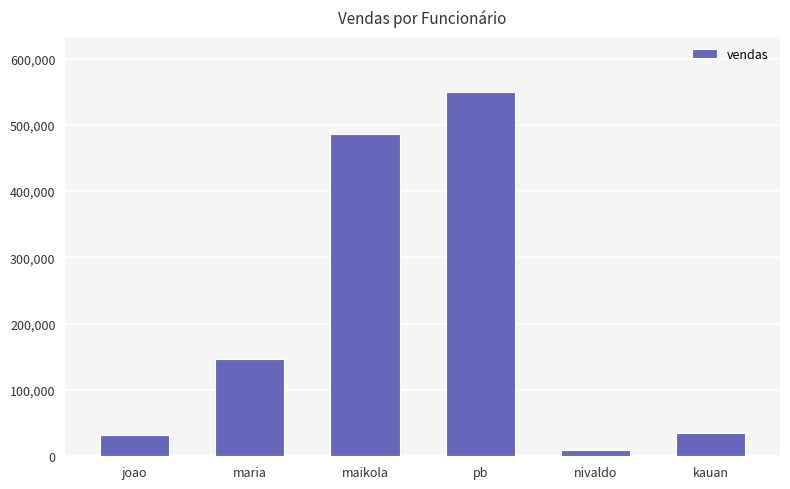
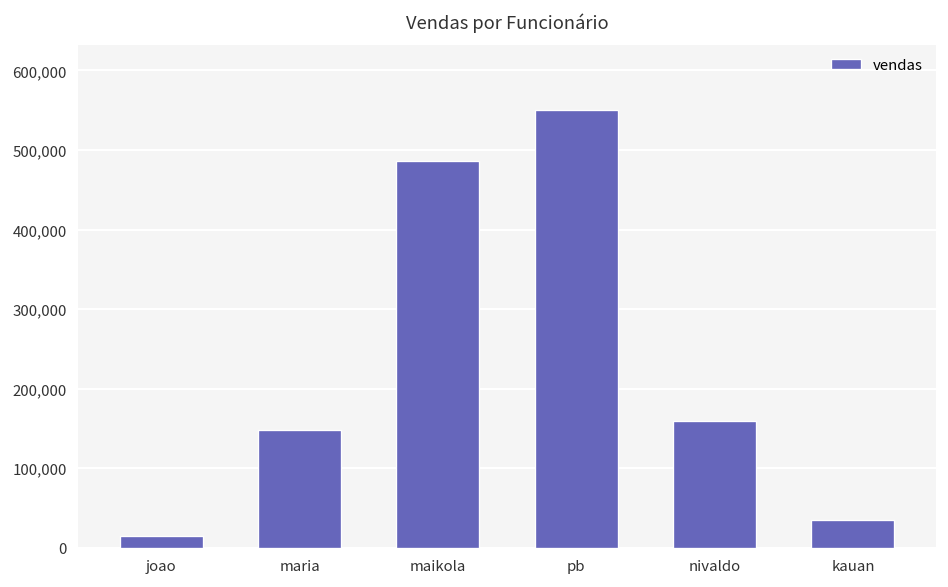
joao: 30,000 -> 20,000
nivaldo: 10,000 -> 160,000
